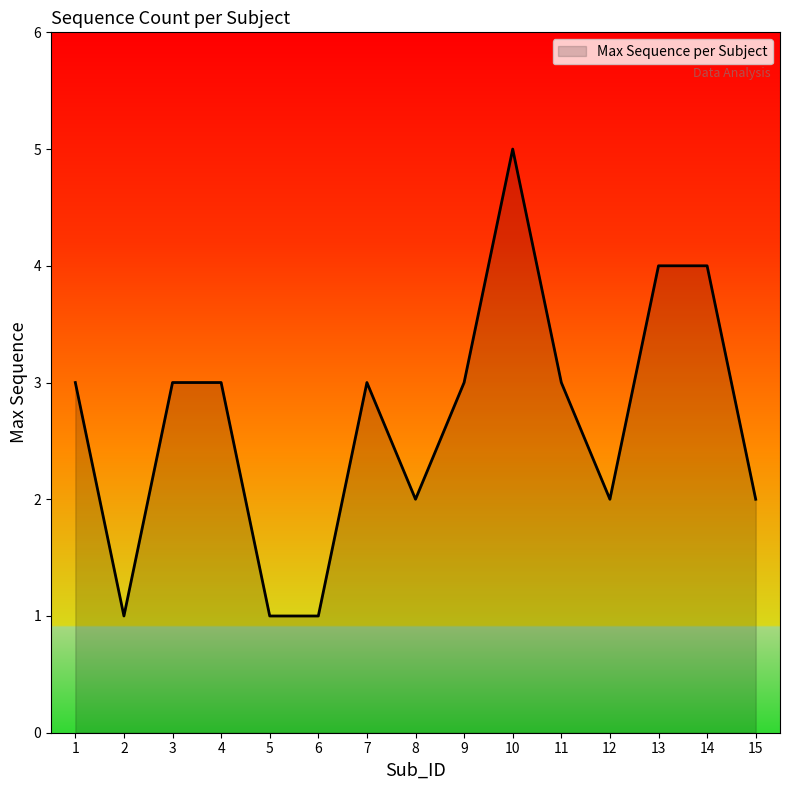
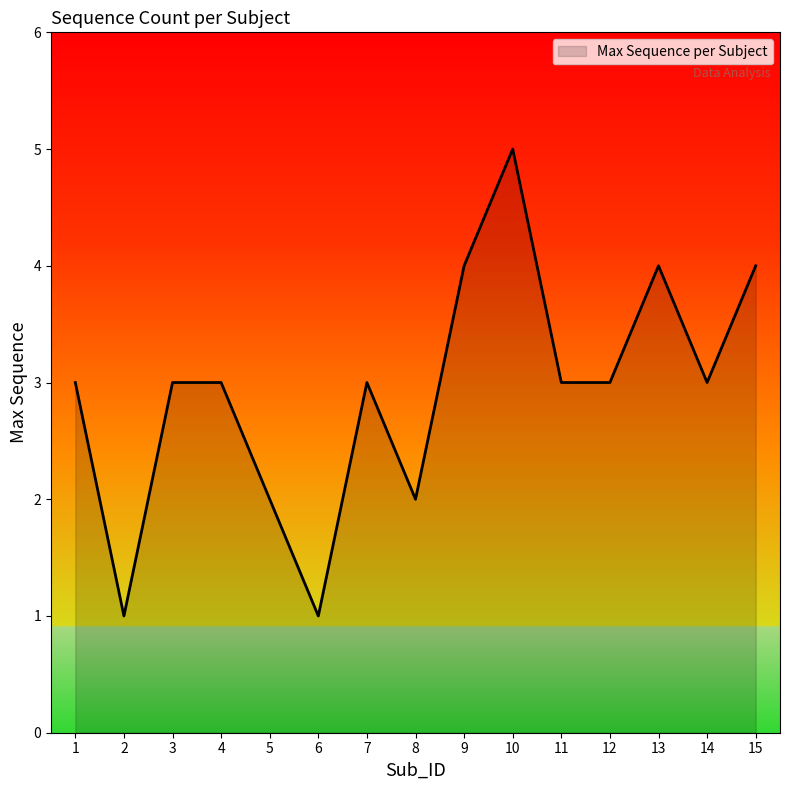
5: 1 -> 2
9: 3 -> 4
12: 2 -> 3
14: 4 -> 3
15: 2 -> 4
